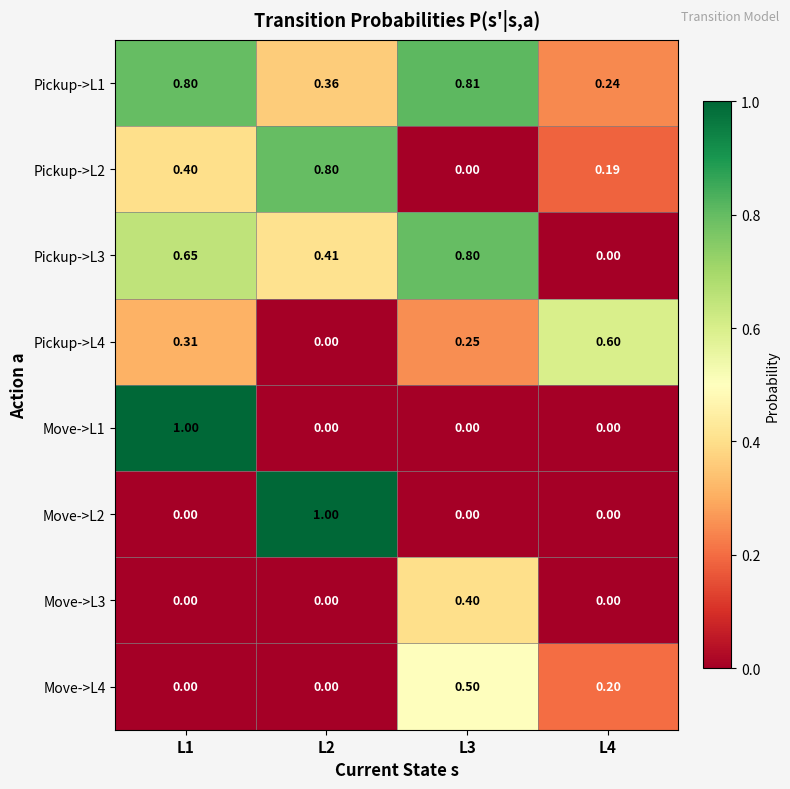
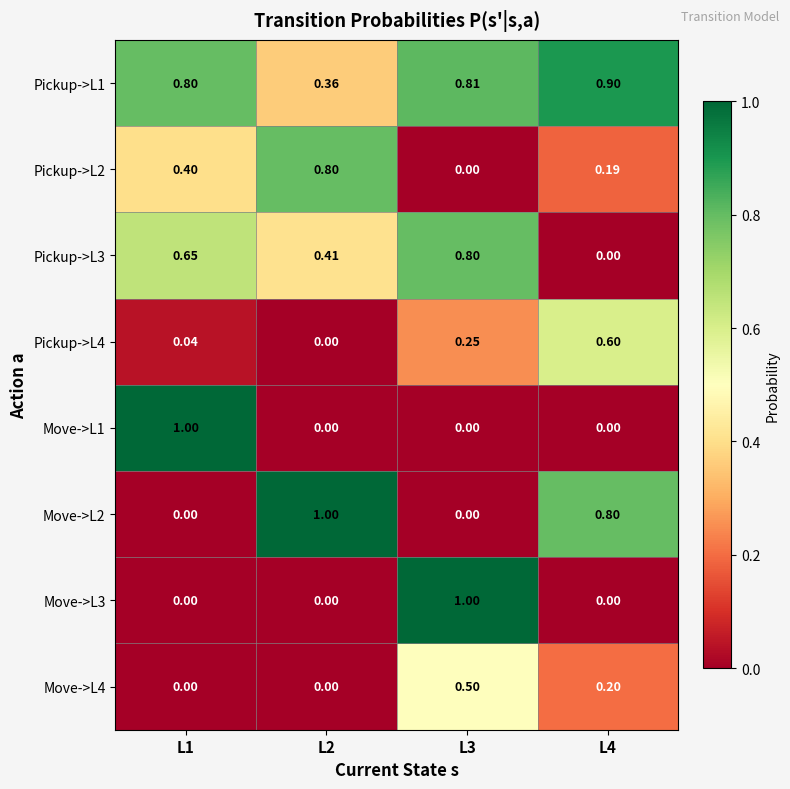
Pickup->L1, L4: 0.24 -> 0.90
Pickup->L4, L1: 0.31 -> 0.04
Move->L2, L4: 0.00 -> 0.80
Move->L3, L3: 0.40 -> 1.00
